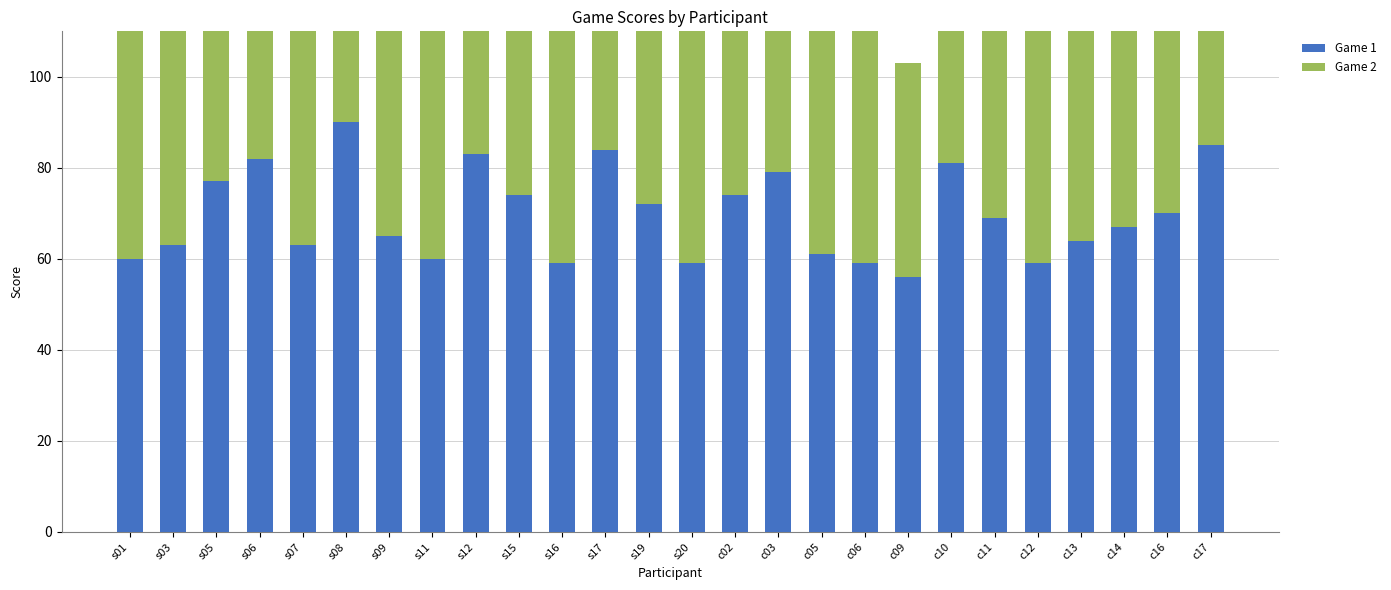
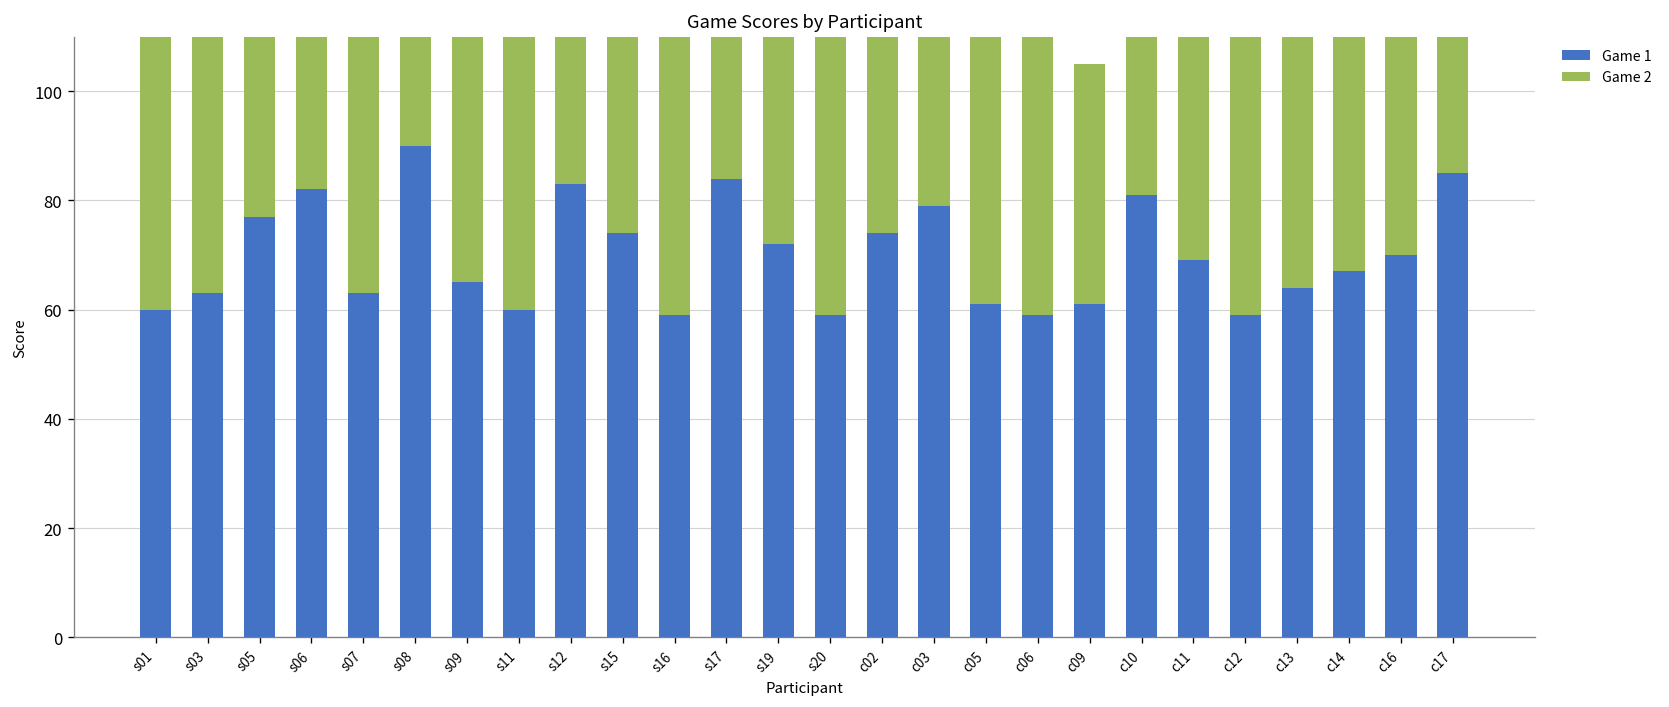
Game 1, c09: 56 -> 61
Game 2, c09: 47 -> 44
